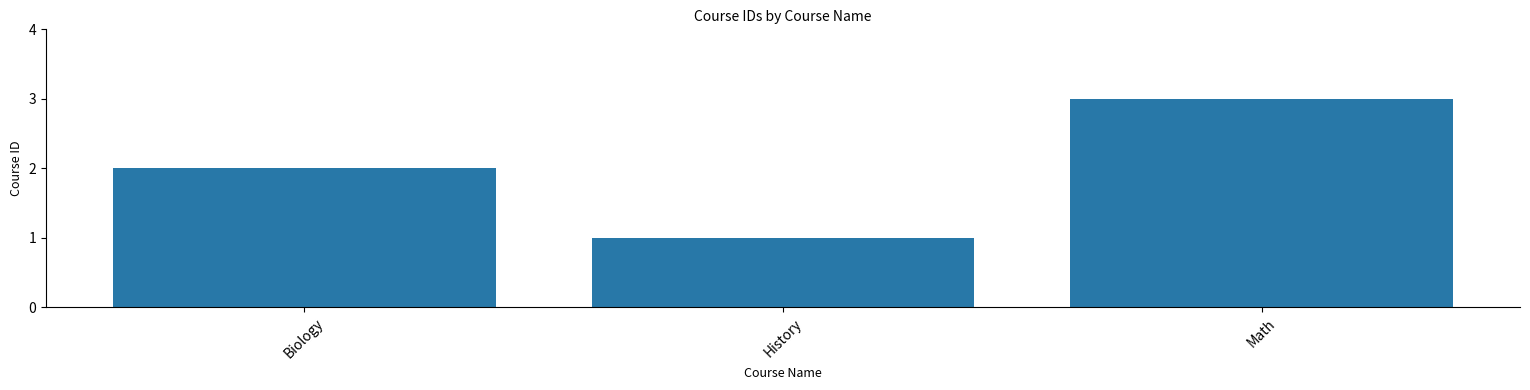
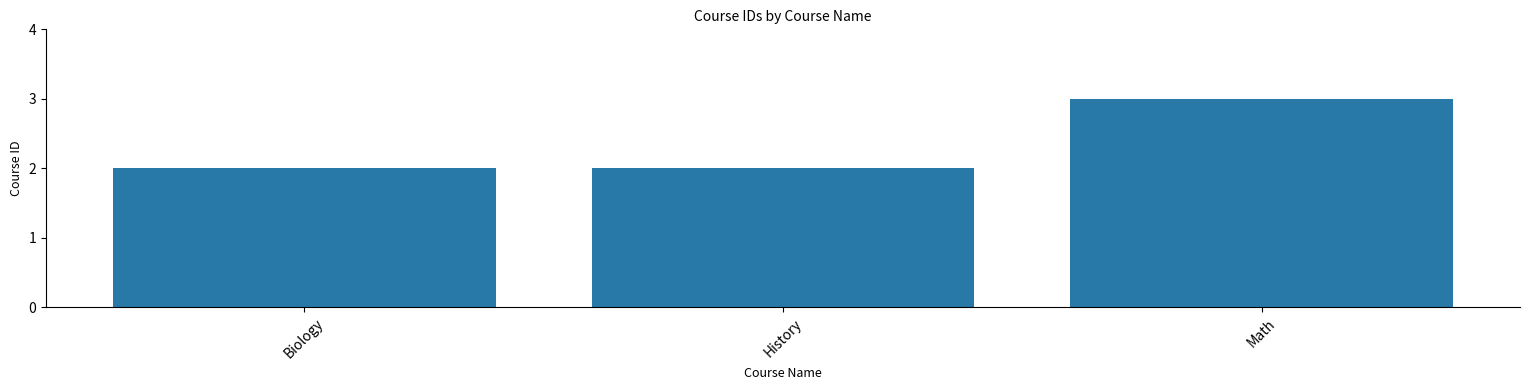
History: 1 -> 2
